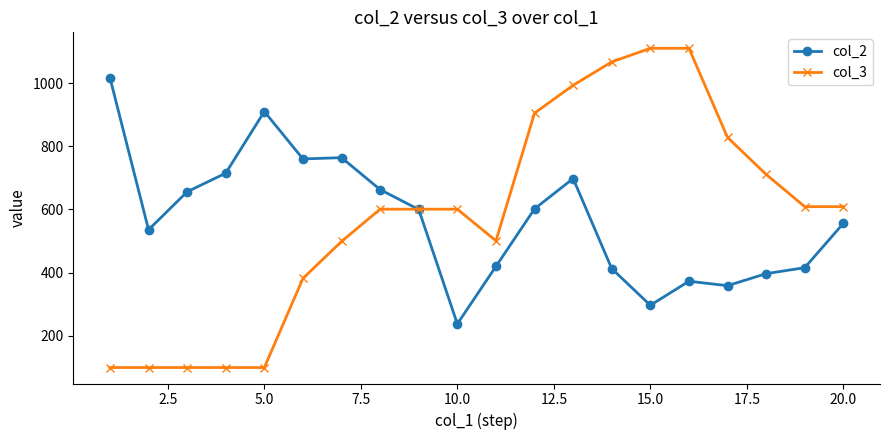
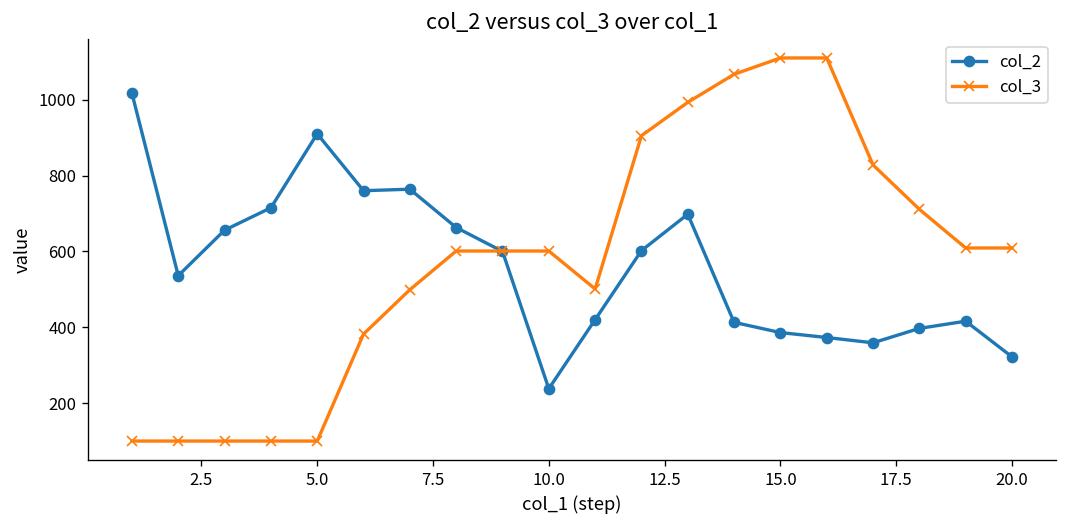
col_2, 15.0: 300 -> 390
col_2, 20.0: 560 -> 320
